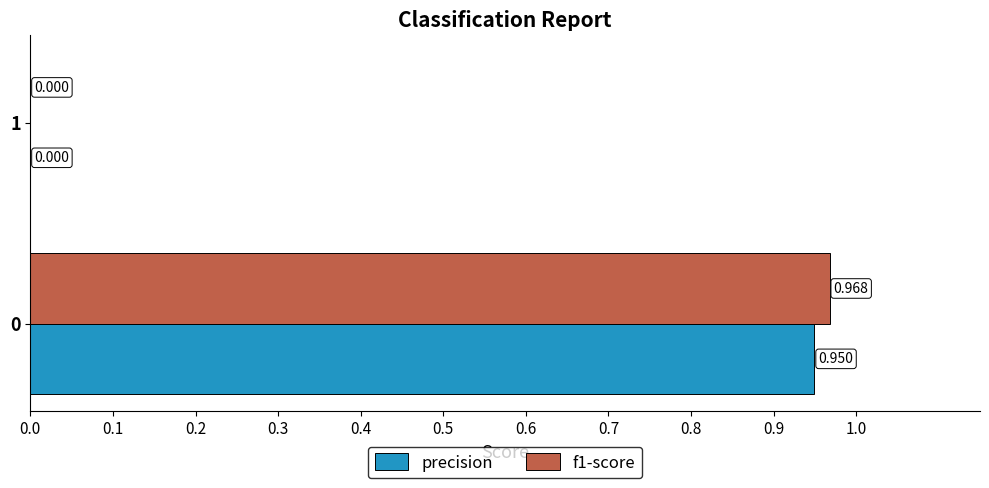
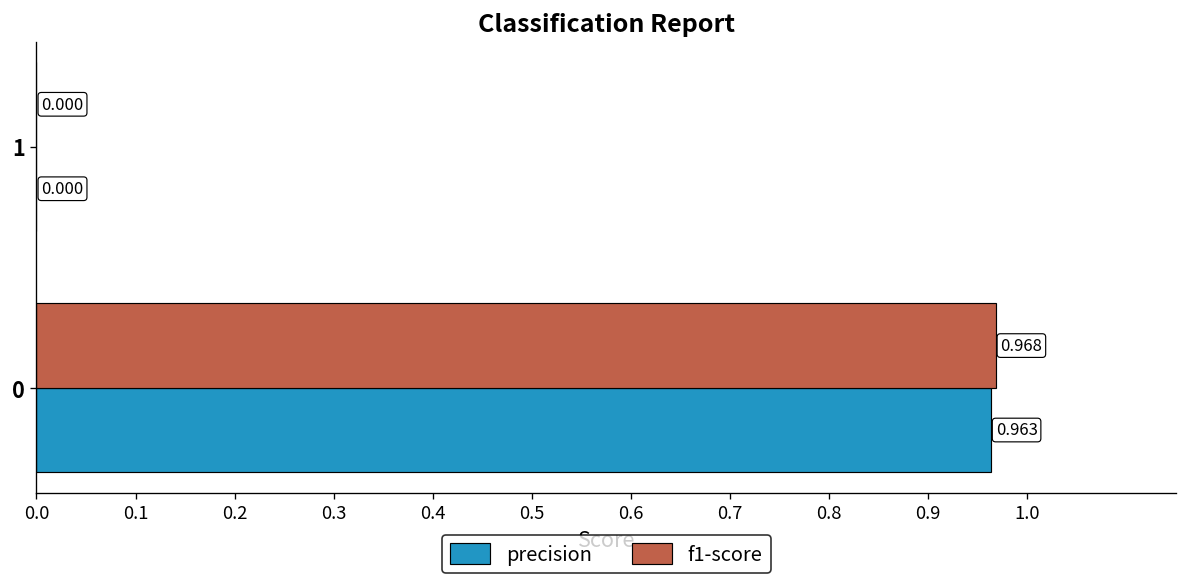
precision, 0: 0.950 -> 0.963
